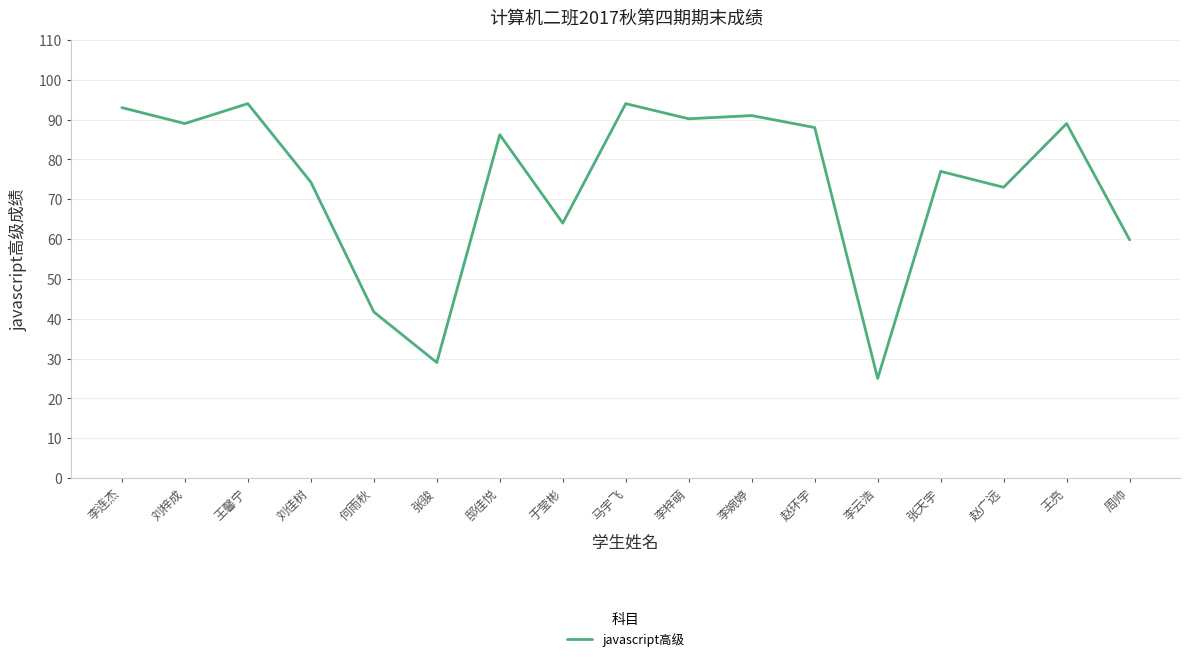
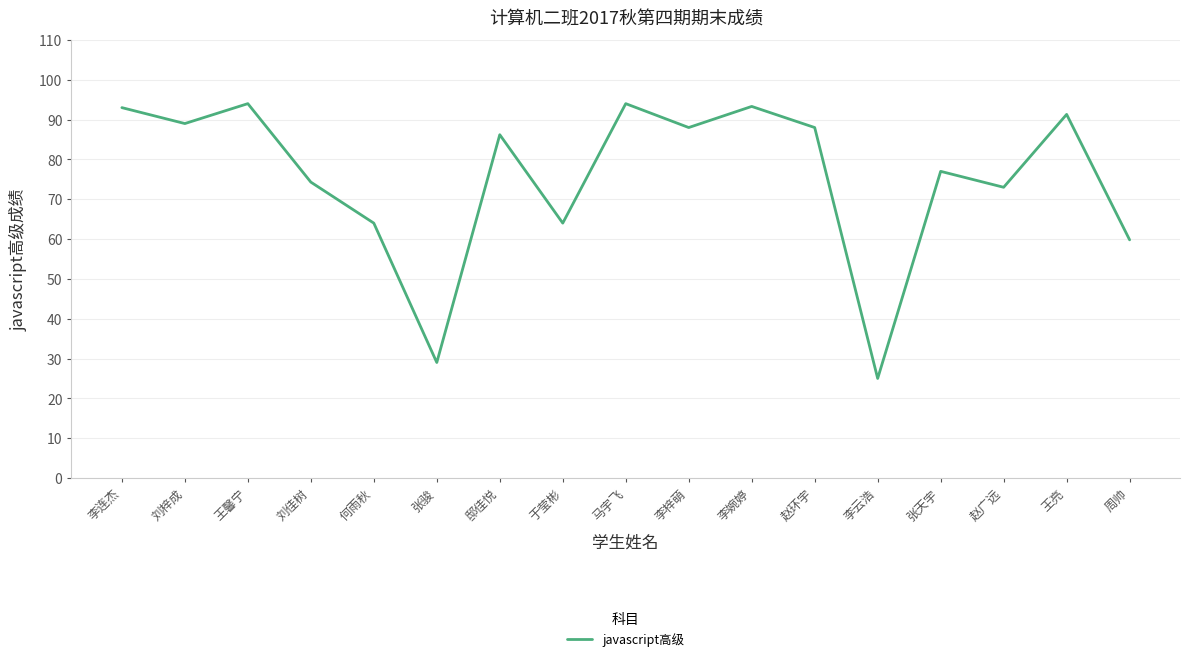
何雨秋: 42 -> 64
李梓萌: 90 -> 88
李婉婷: 91 -> 93
王亮: 89 -> 91
